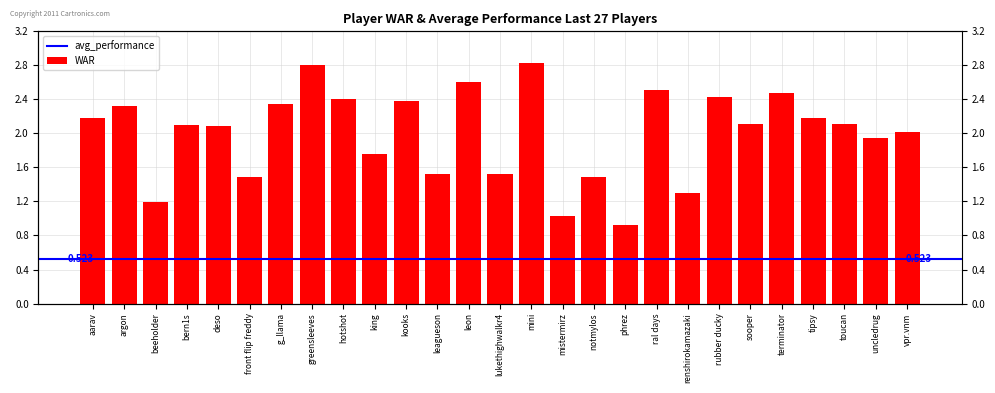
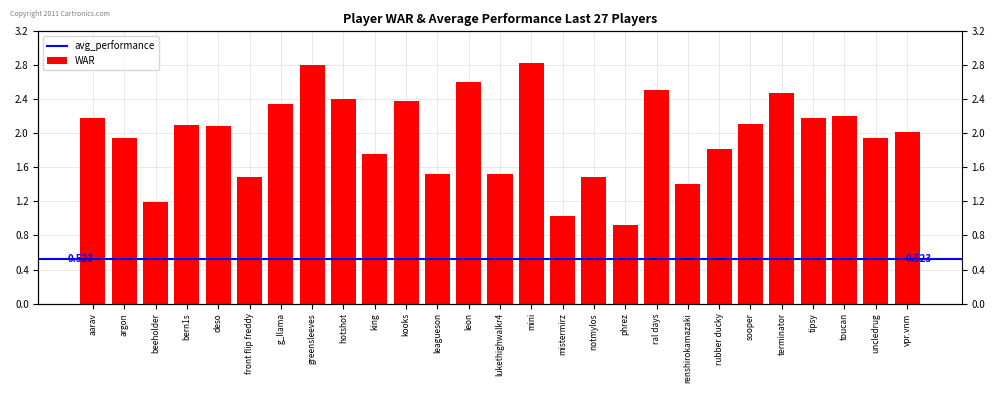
argon: 2.3 -> 1.9
renshirokamazaki: 1.3 -> 1.4
rubber ducky: 2.4 -> 1.8
toucan: 2.1 -> 2.2
